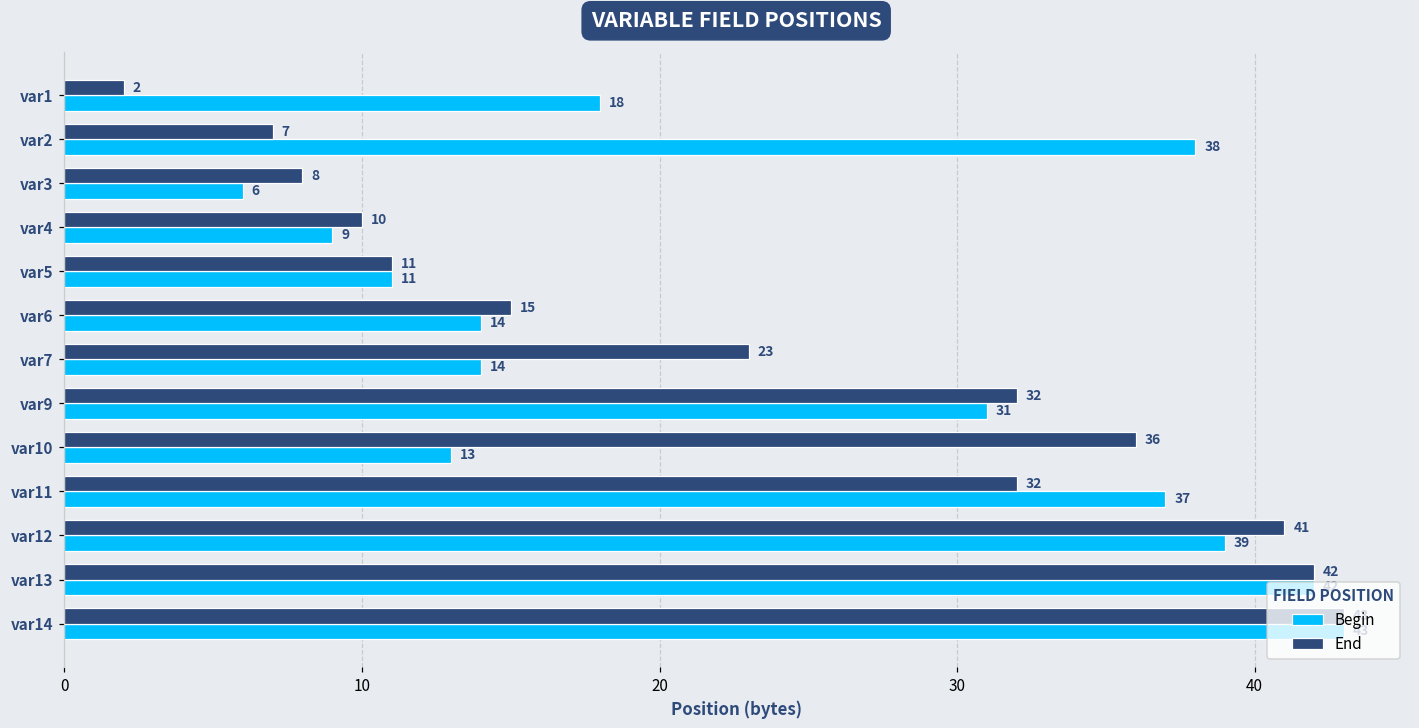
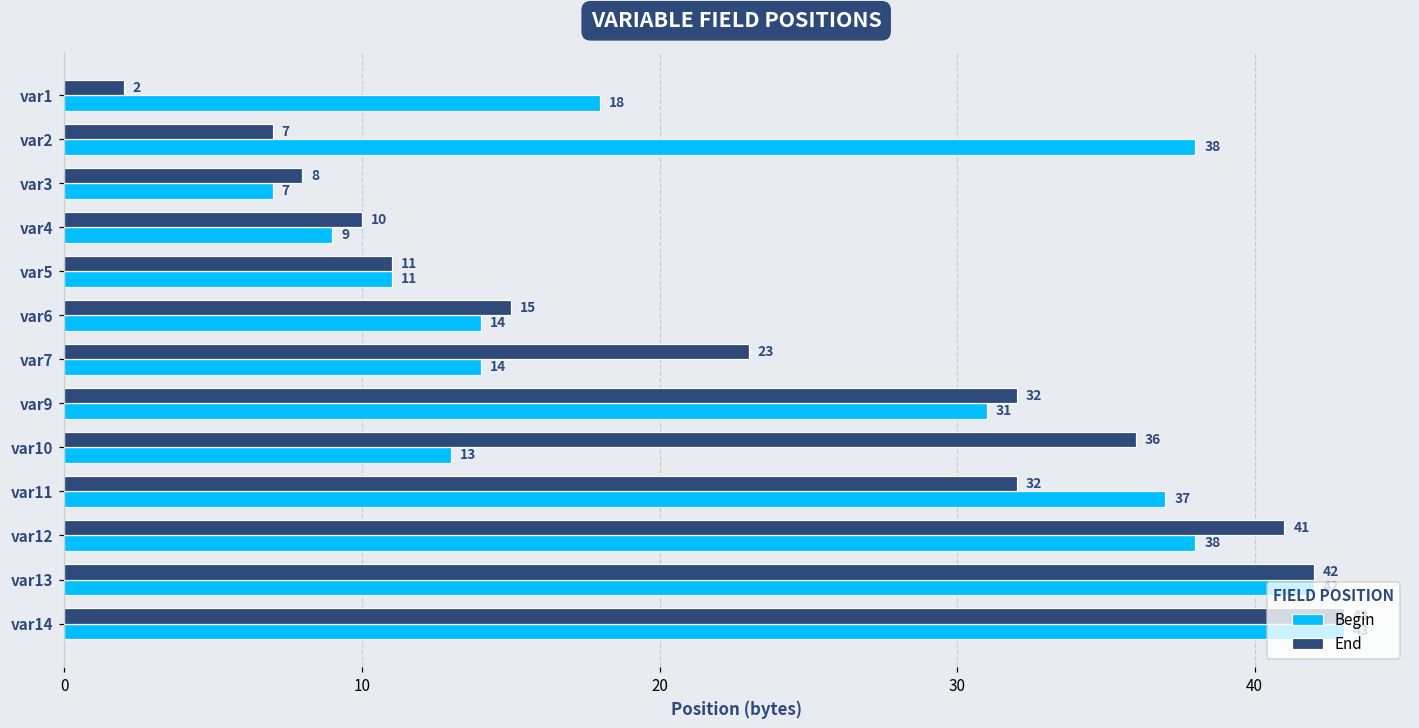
Begin, var3: 6 -> 7
Begin, var12: 39 -> 38
